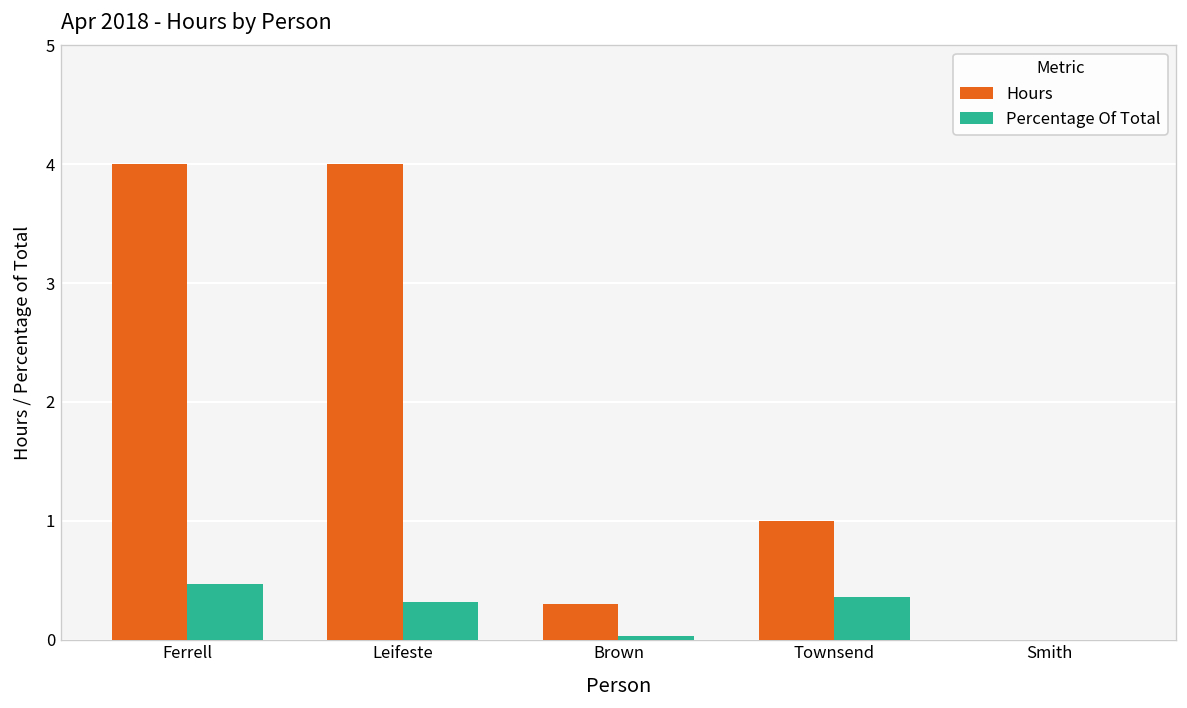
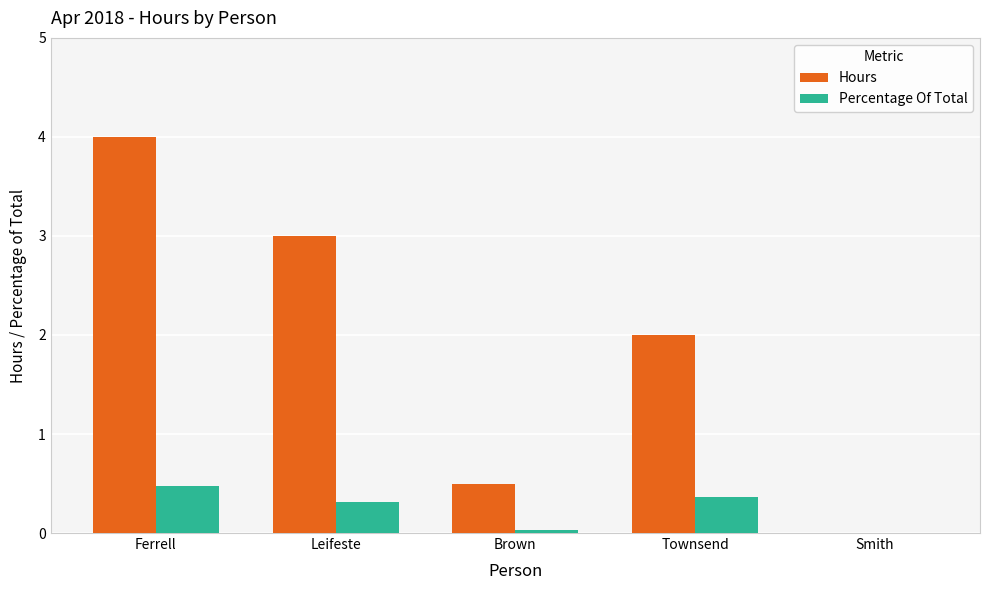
Hours, Leifeste: 4 -> 3
Hours, Brown: 0.3 -> 0.5
Hours, Townsend: 1 -> 2
